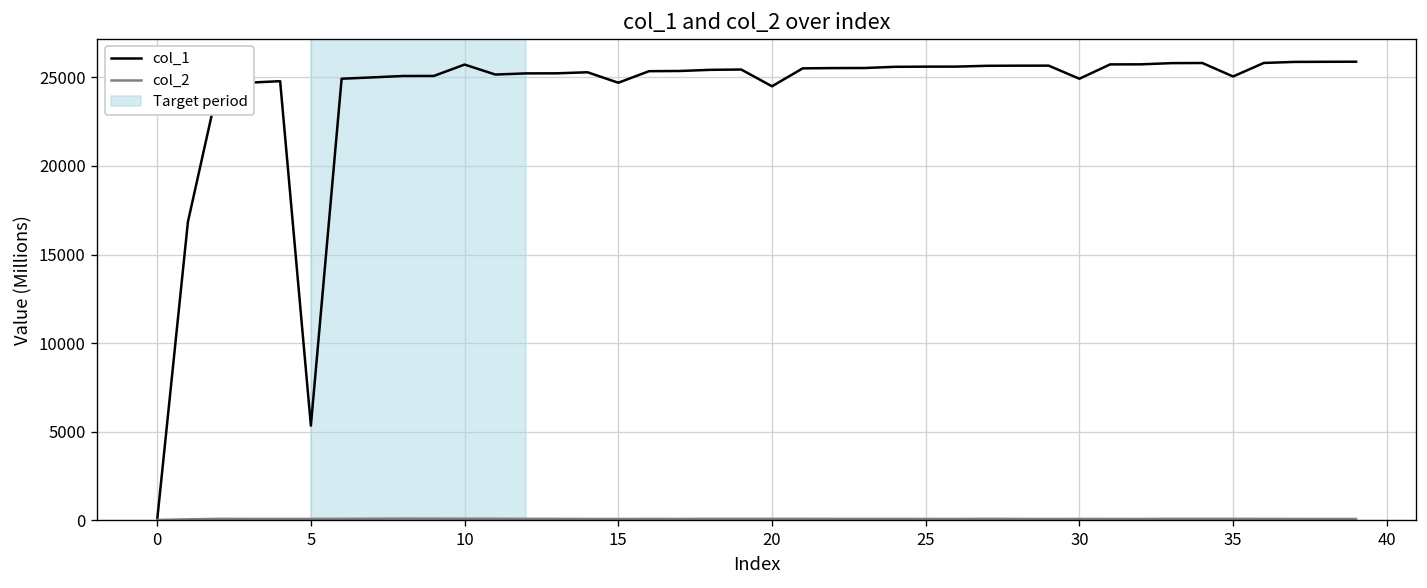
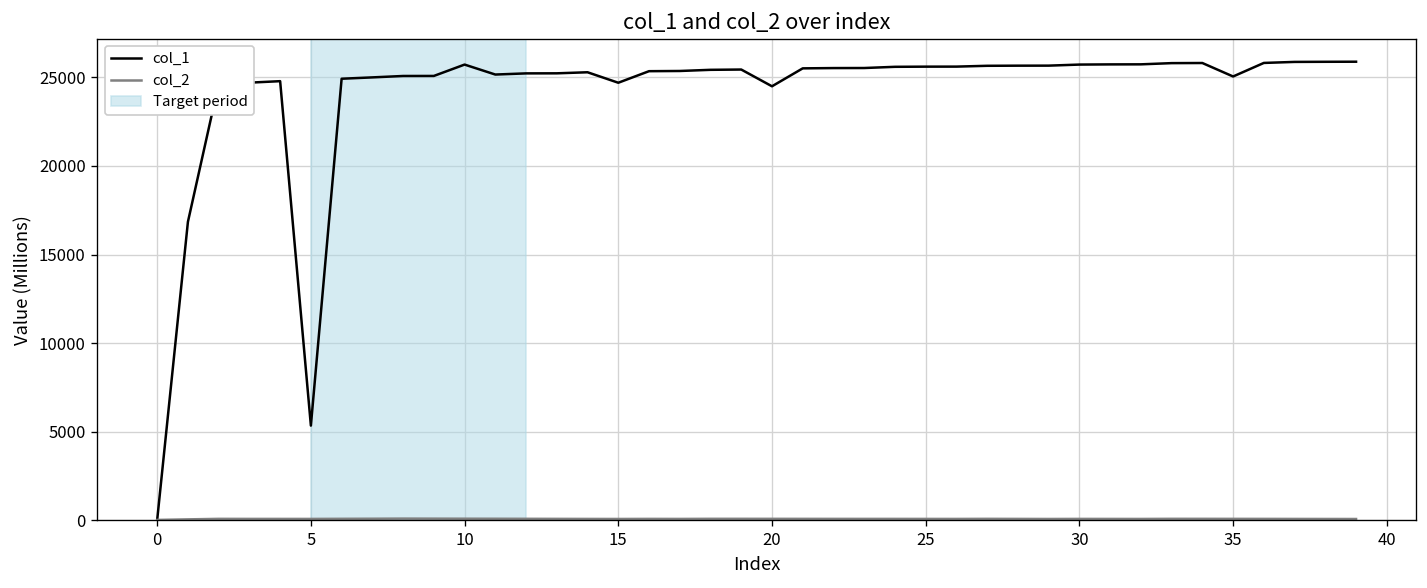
col_1, 30: 24900 -> 25700
